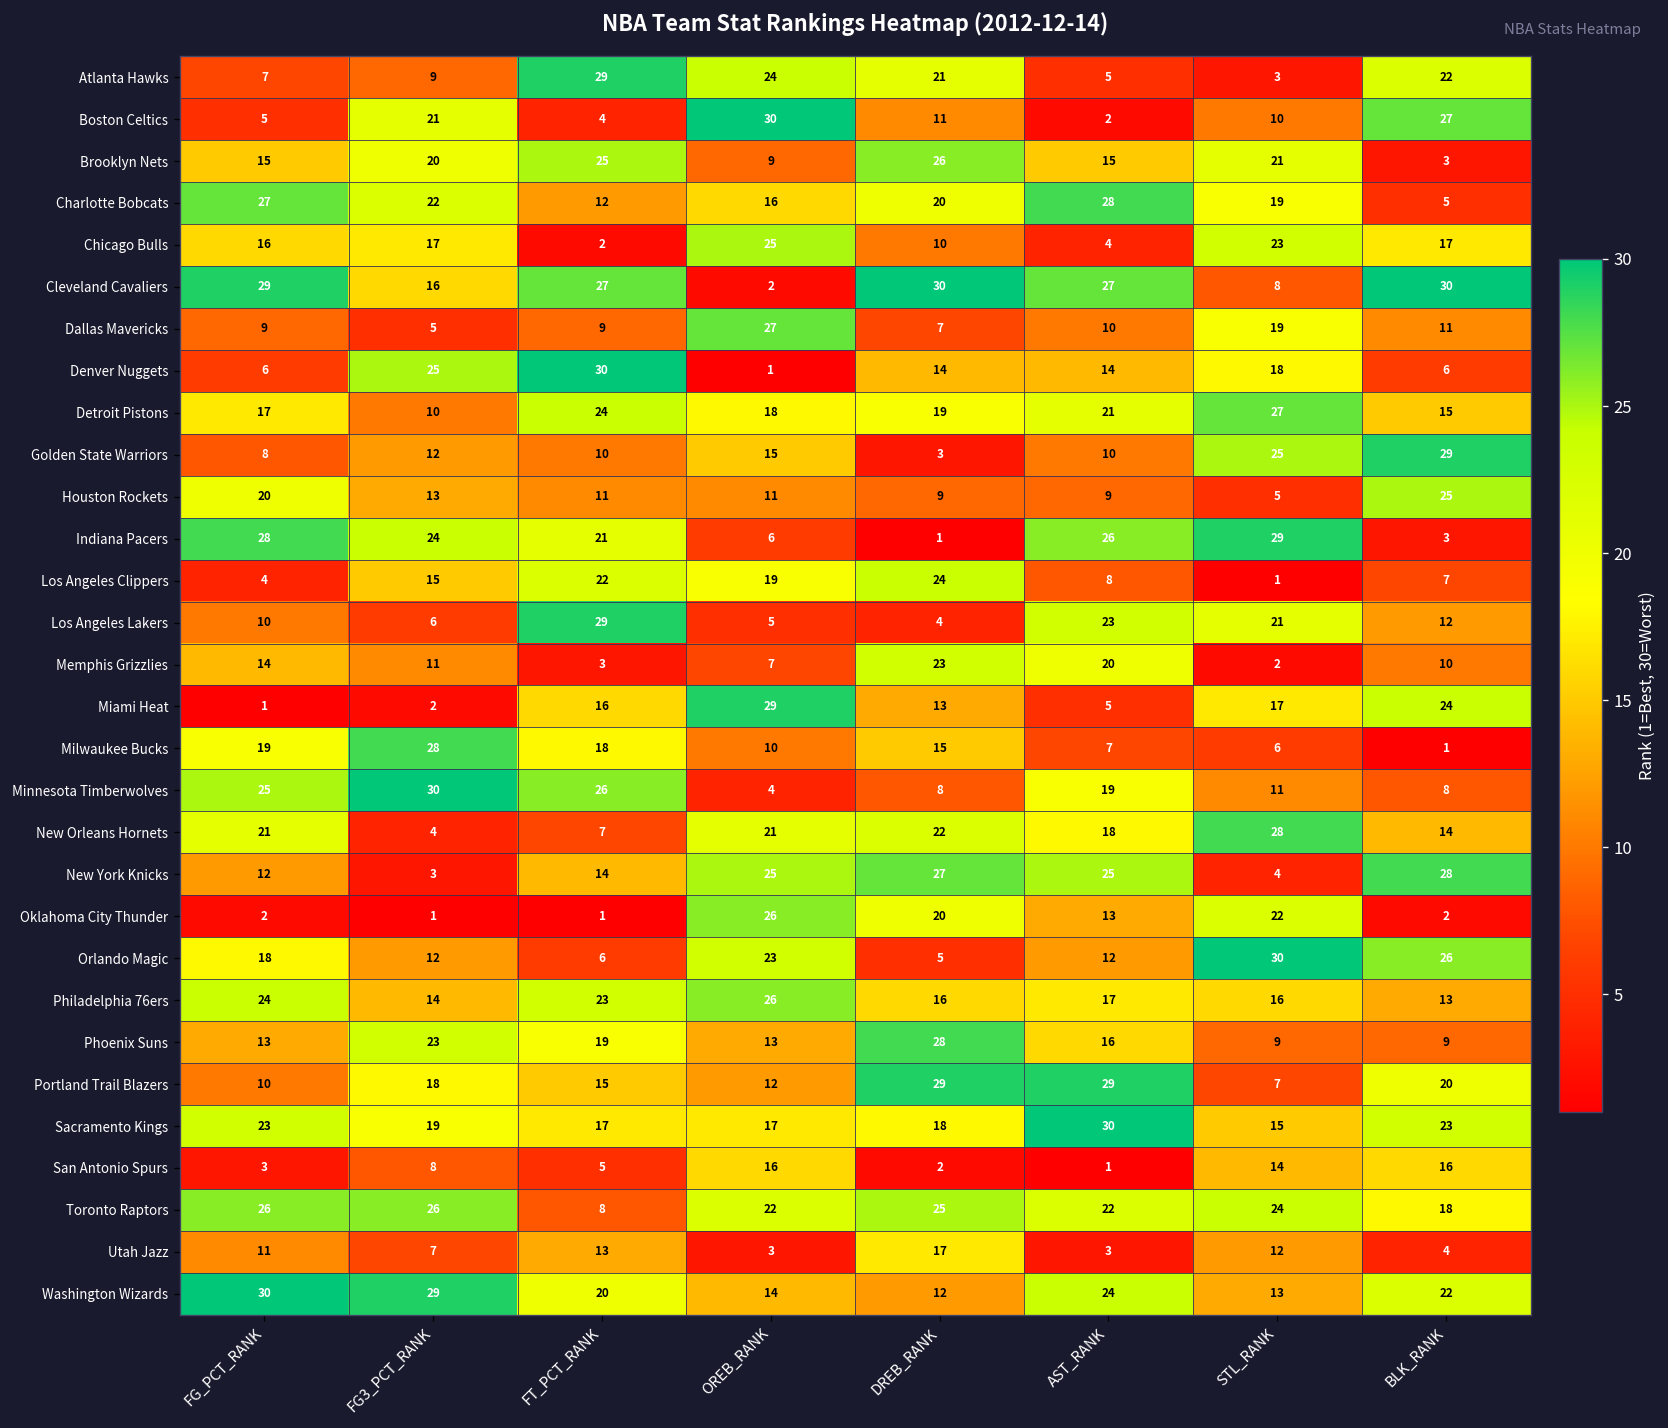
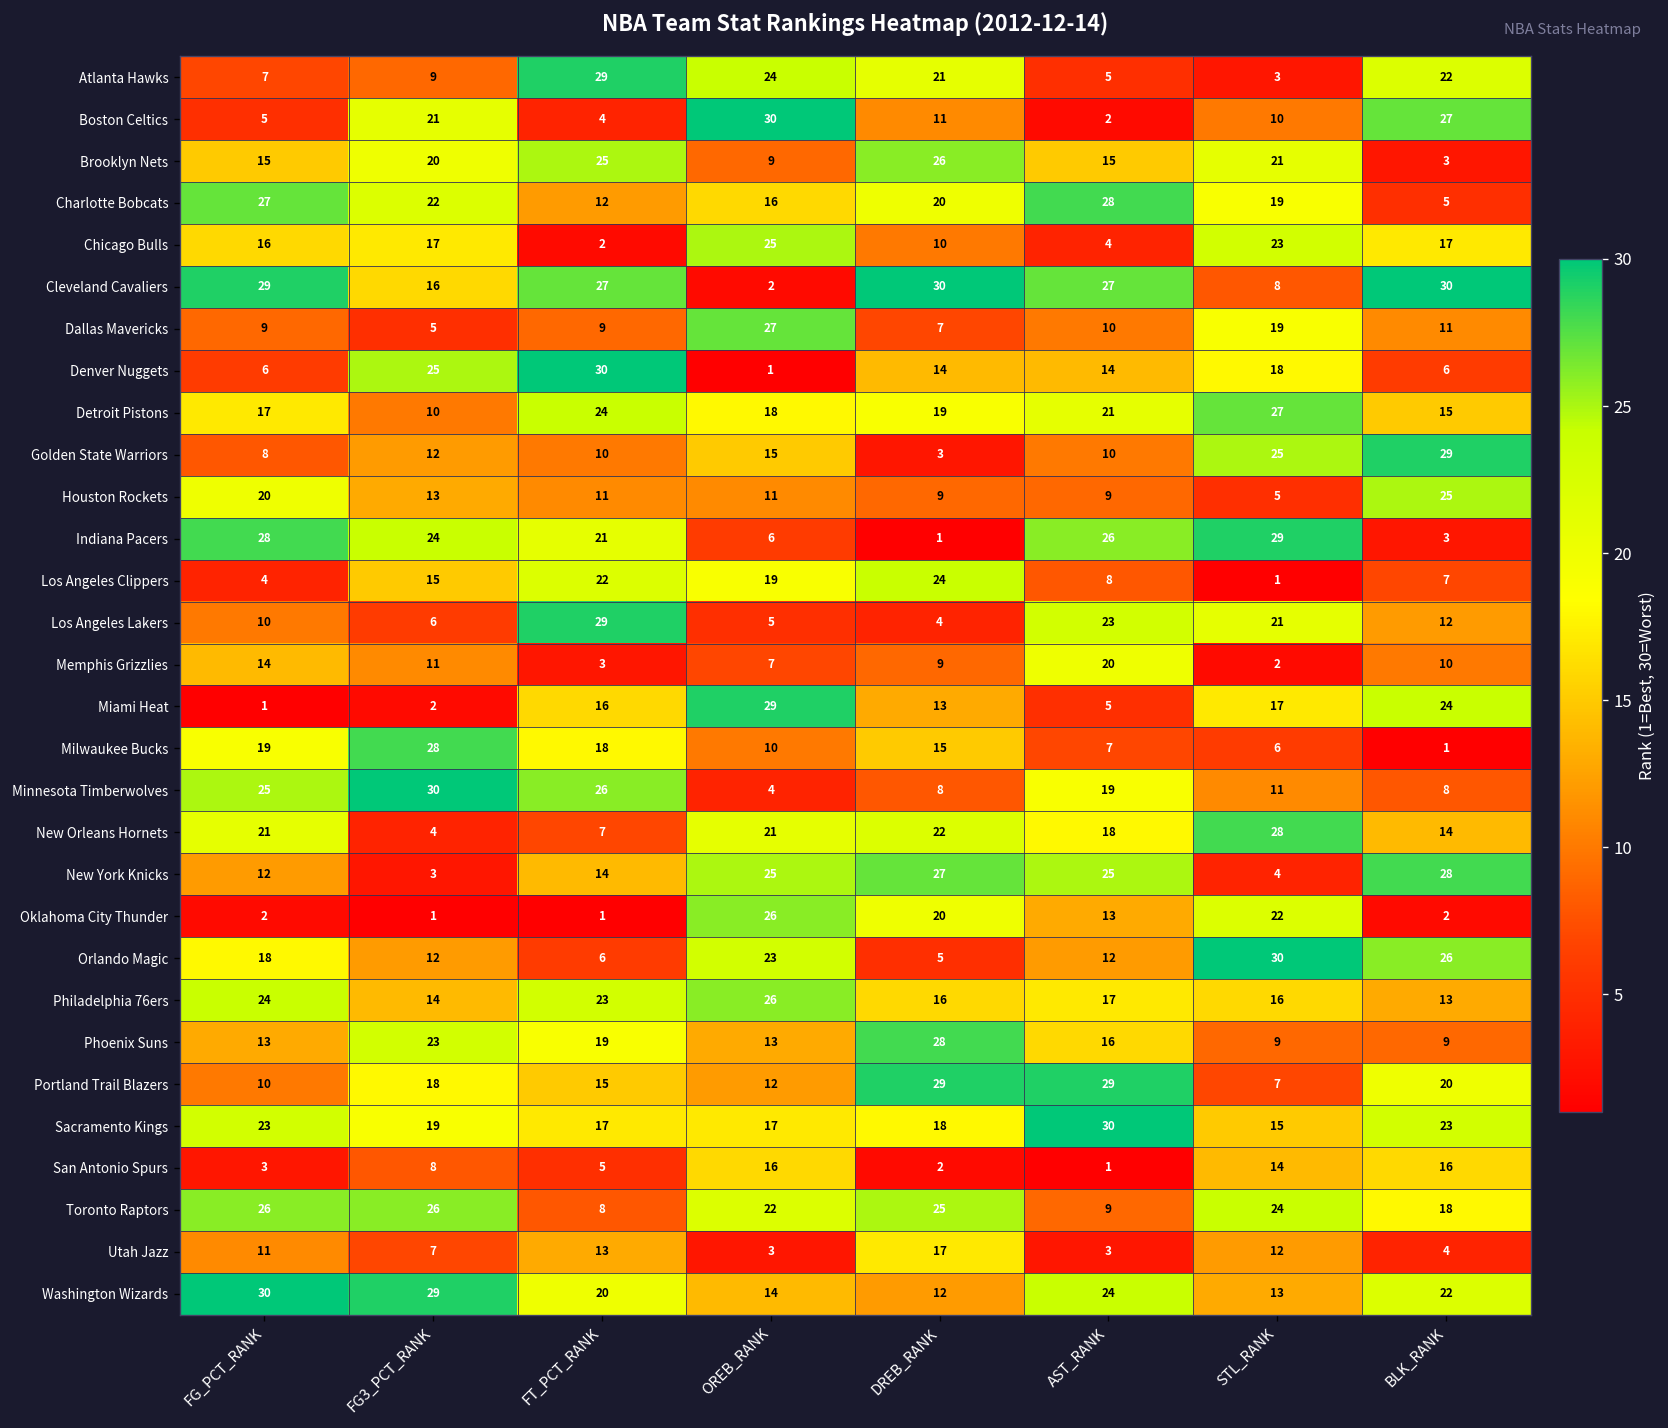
Memphis Grizzlies, DREB_RANK: 23 -> 9
Toronto Raptors, AST_RANK: 22 -> 9
